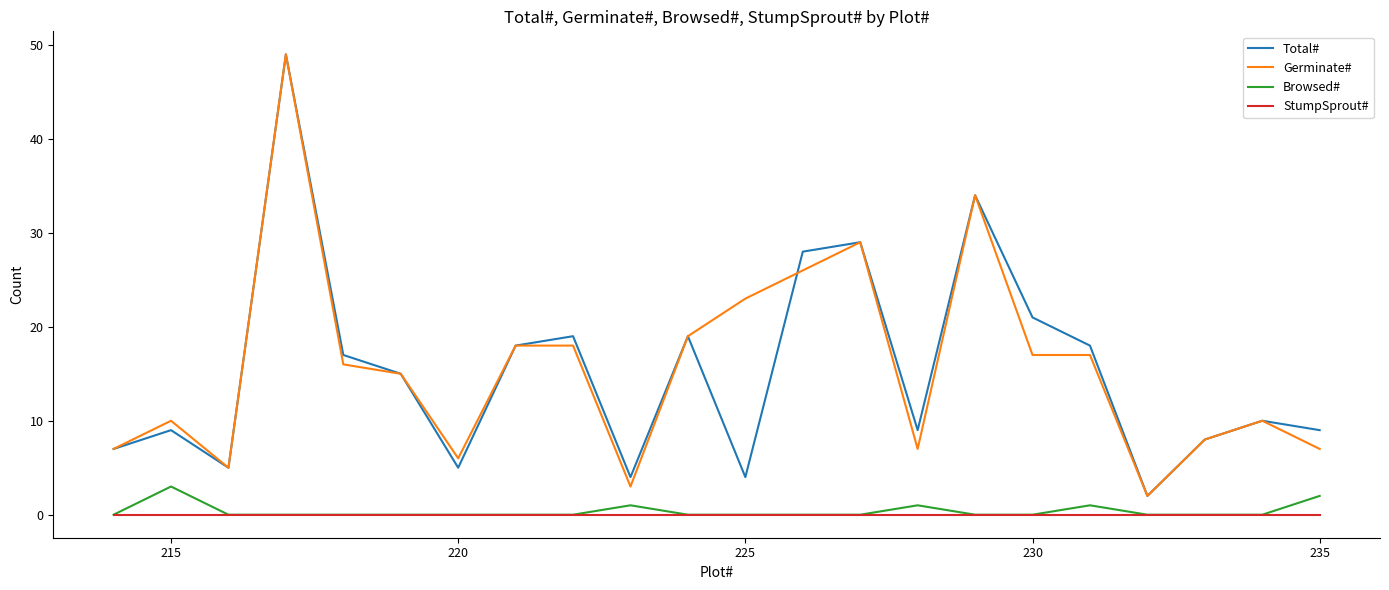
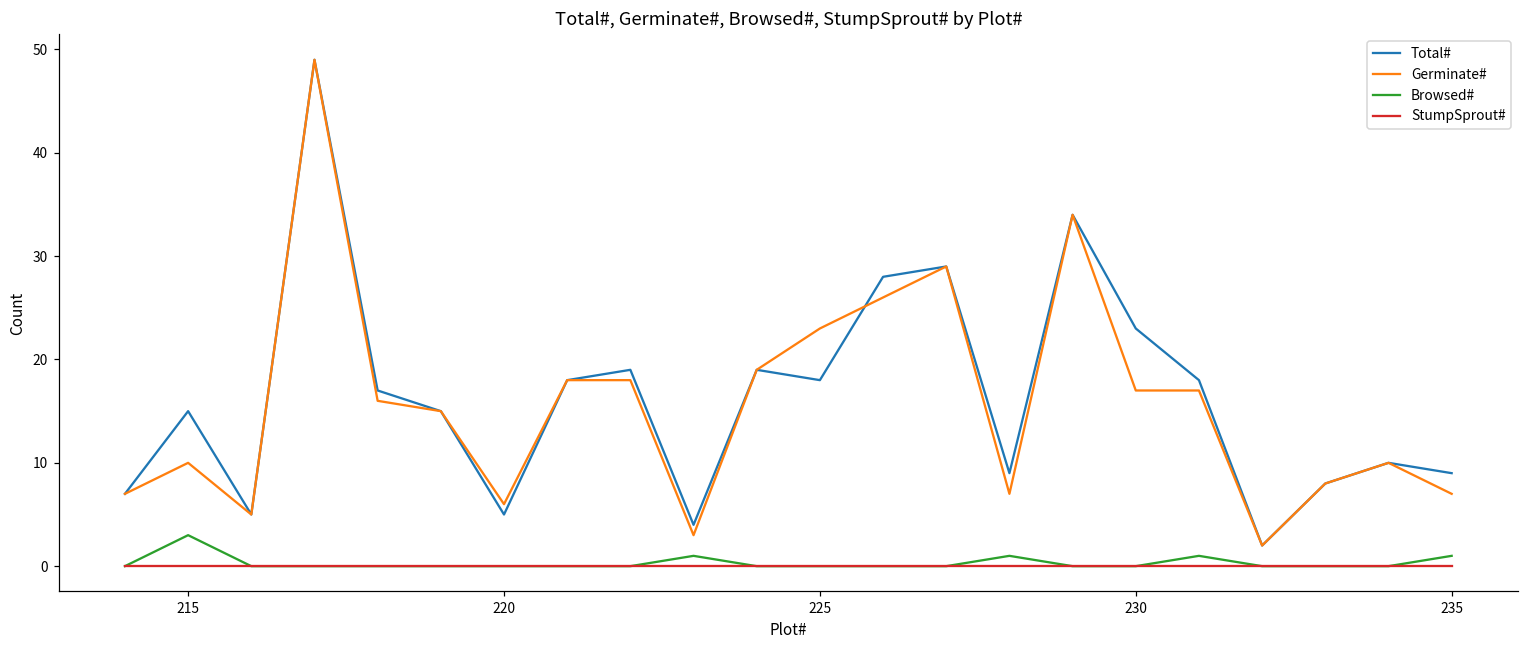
Total#, 215: 9 -> 15
Total#, 225: 4 -> 18
Total#, 230: 21 -> 23
Browsed#, 235: 2 -> 1
